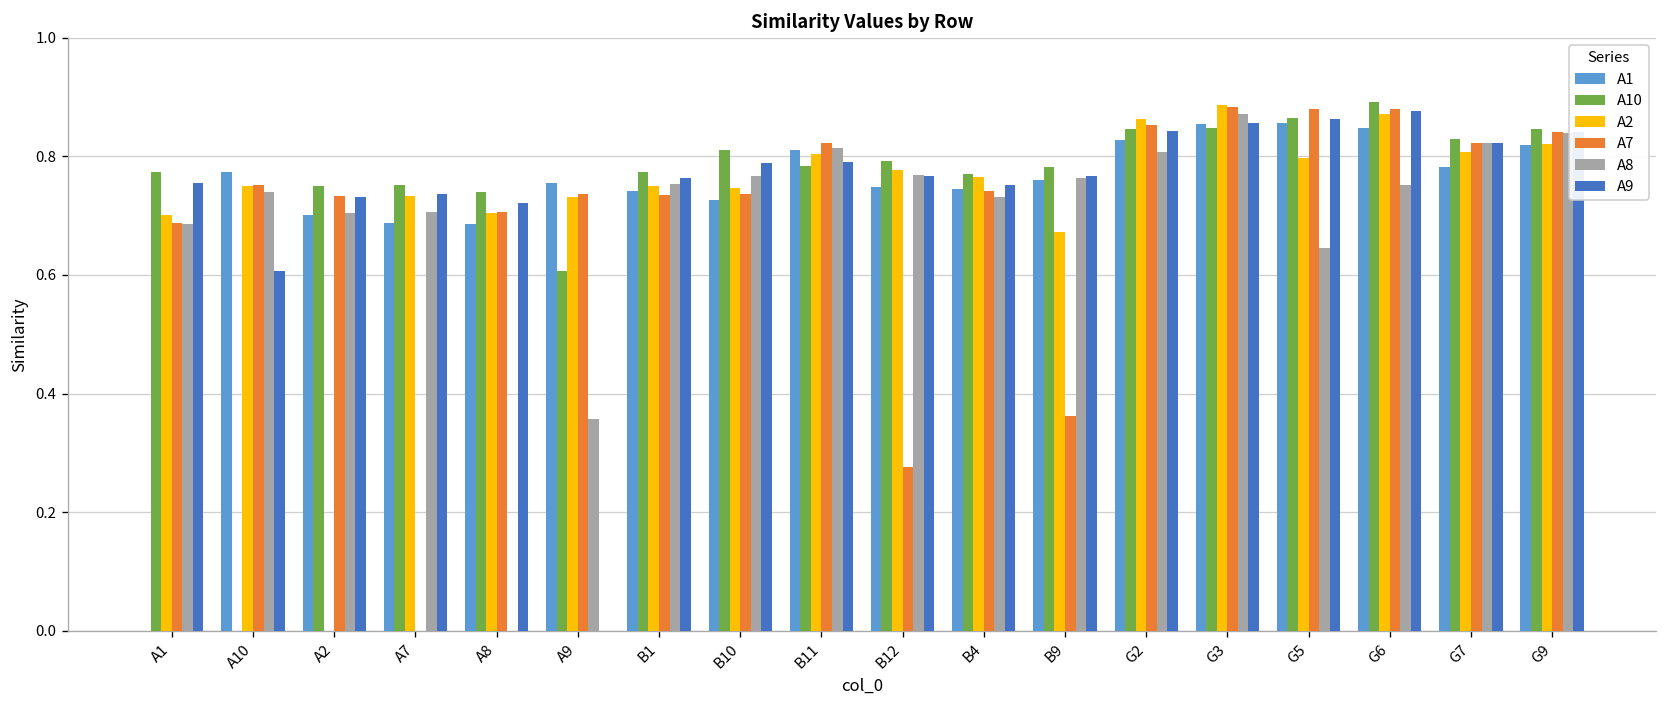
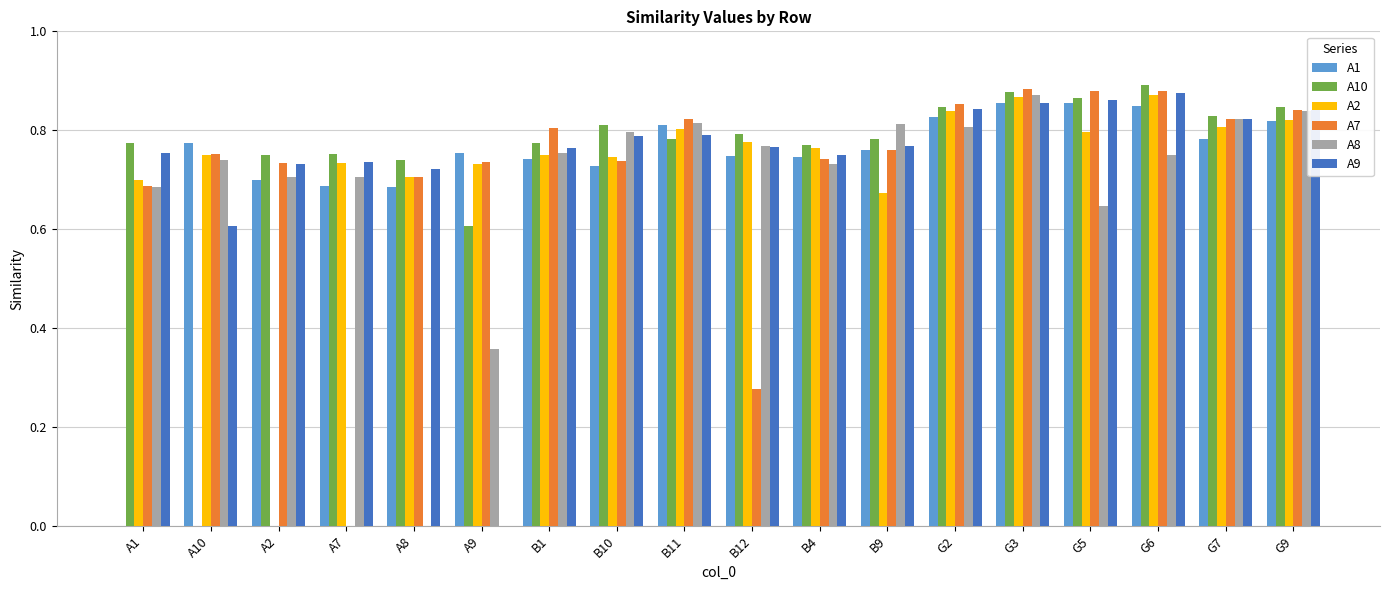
A7, B1: 0.73 -> 0.81
A8, B10: 0.77 -> 0.80
A7, B9: 0.36 -> 0.76
A8, B9: 0.76 -> 0.81
A2, G2: 0.86 -> 0.84
A10, G3: 0.85 -> 0.88
A2, G3: 0.89 -> 0.87
